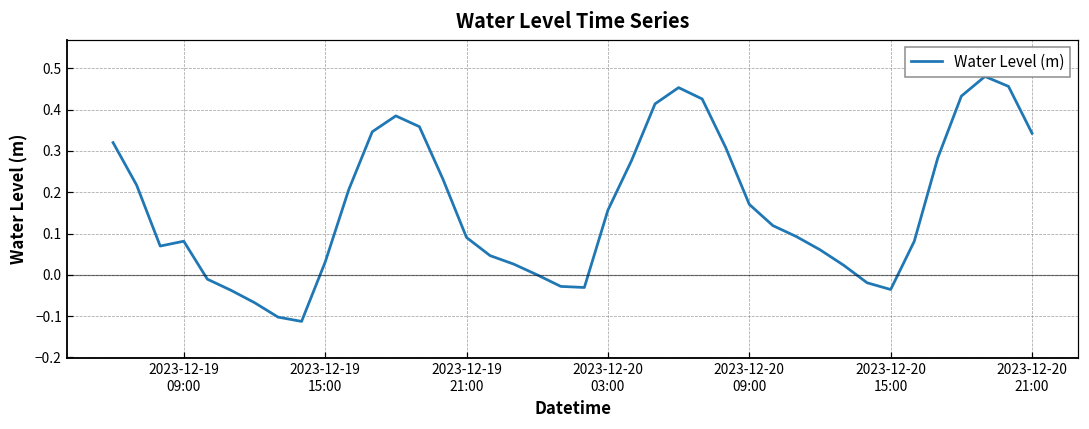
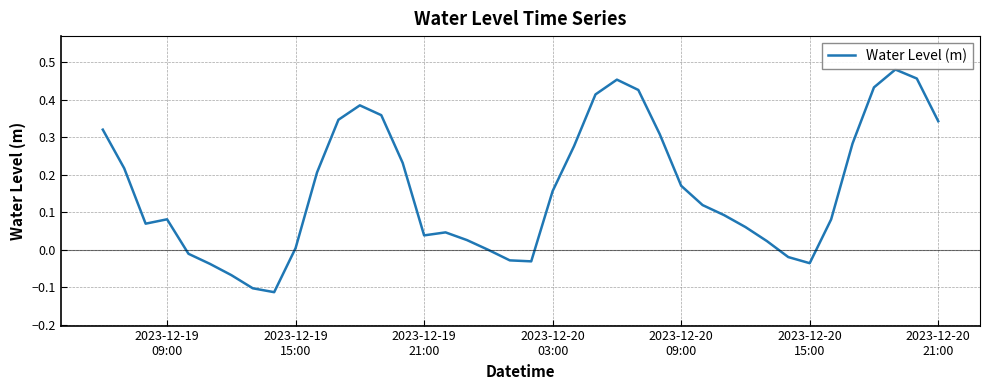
2023-12-19 15:00: 0.03 -> 0.00
2023-12-19 21:00: 0.09 -> 0.04
